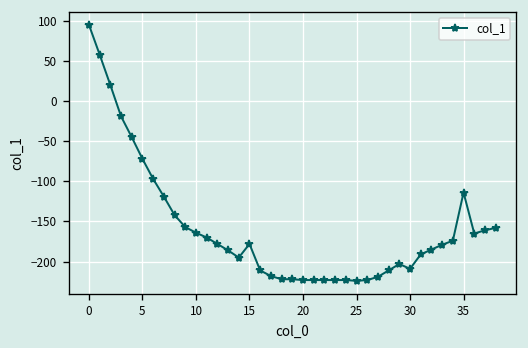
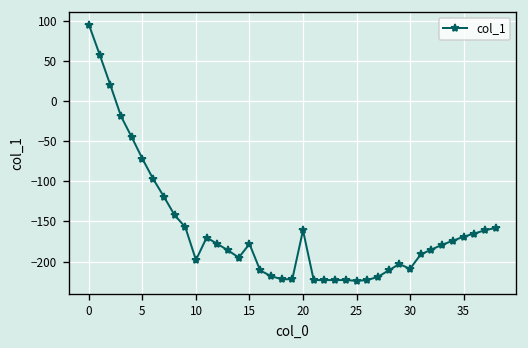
10: -160 -> -200
20: -220 -> -160
35: -110 -> -170
